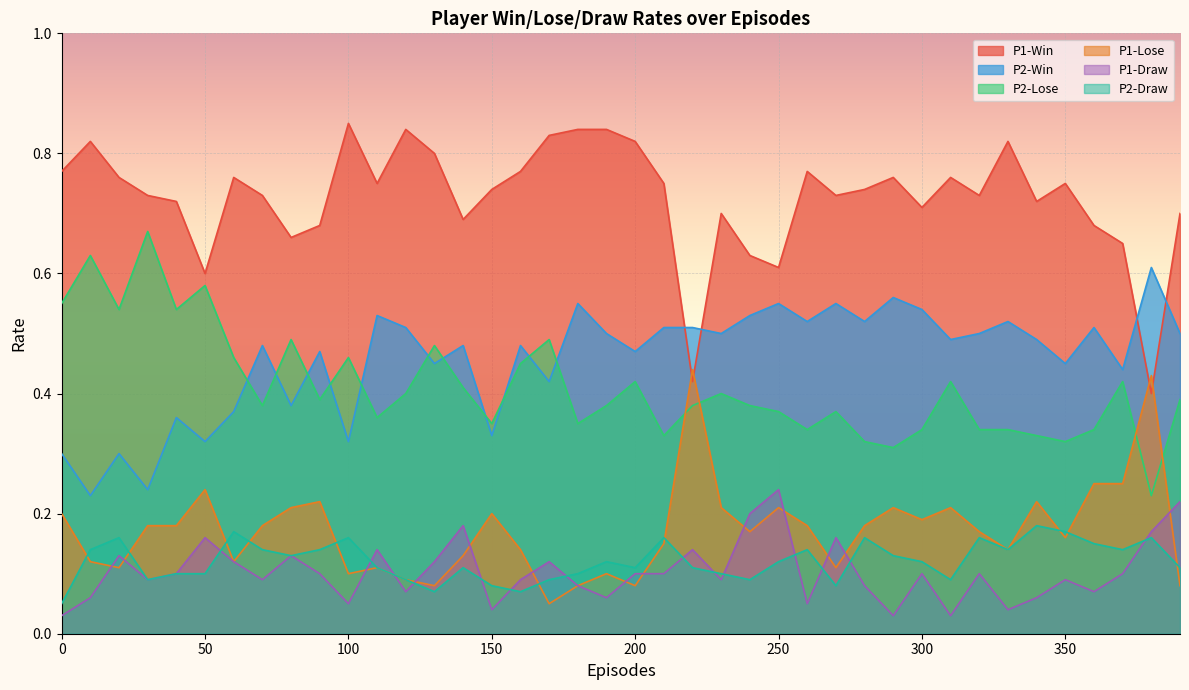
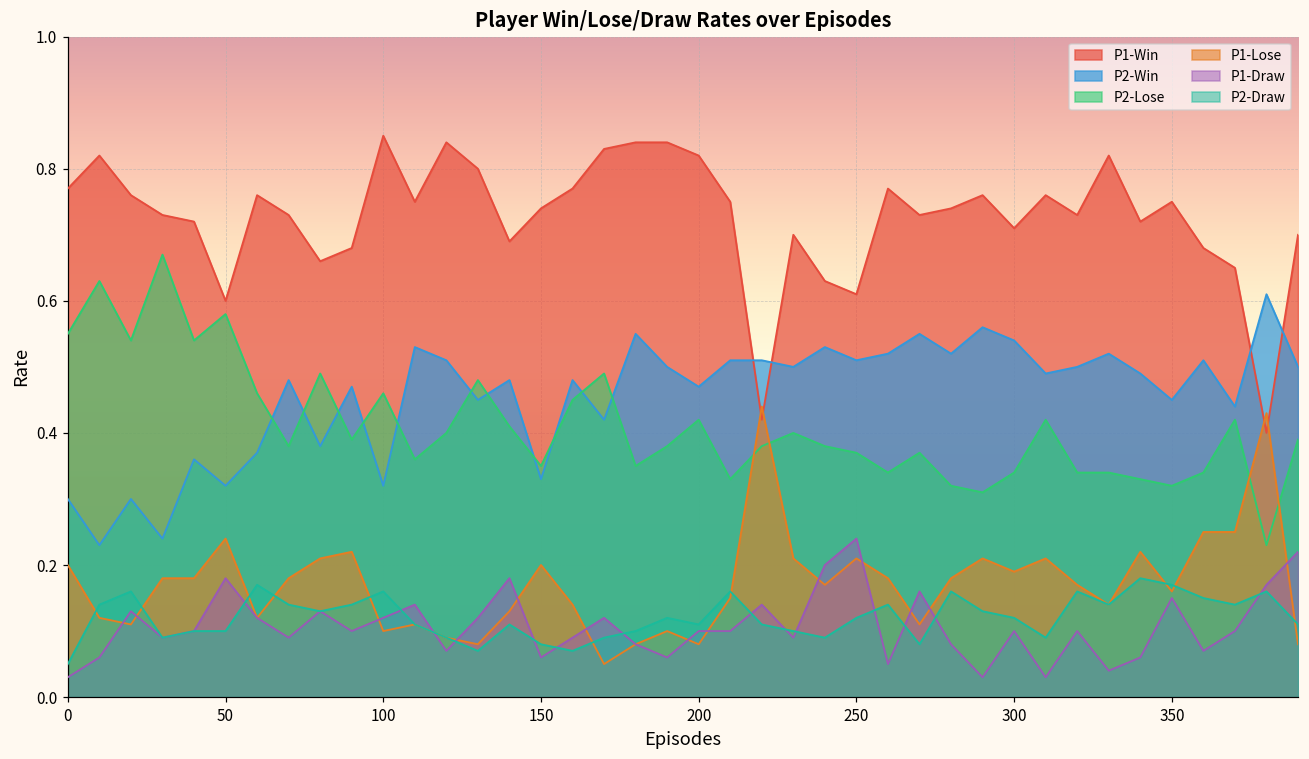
P1-Draw, 50: 0.16 -> 0.18
P1-Draw, 100: 0.05 -> 0.12
P1-Draw, 150: 0.04 -> 0.06
P2-Win, 250: 0.55 -> 0.51
P1-Draw, 350: 0.09 -> 0.15
